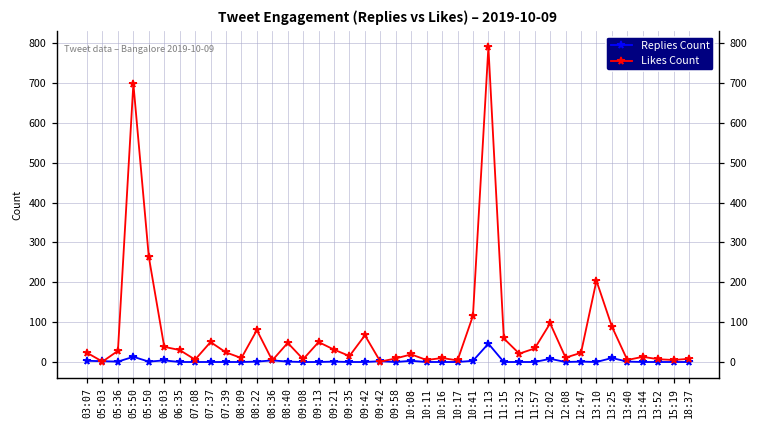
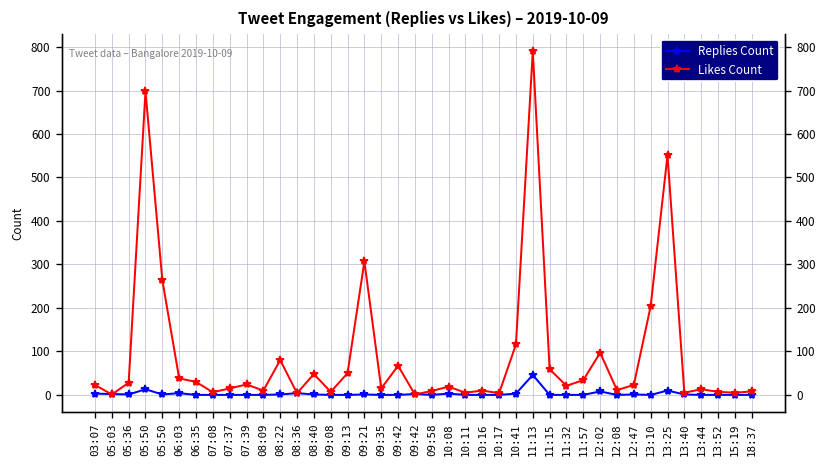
Likes Count, 07:37: 50 -> 20
Likes Count, 09:21: 30 -> 310
Likes Count, 13:25: 90 -> 550
